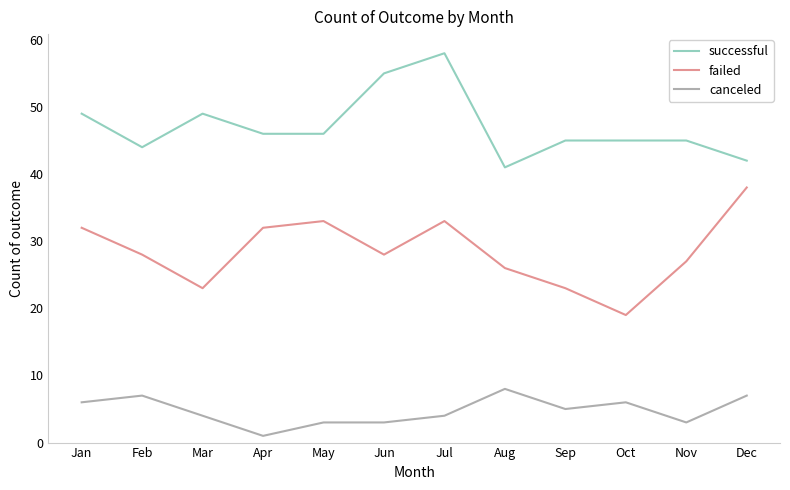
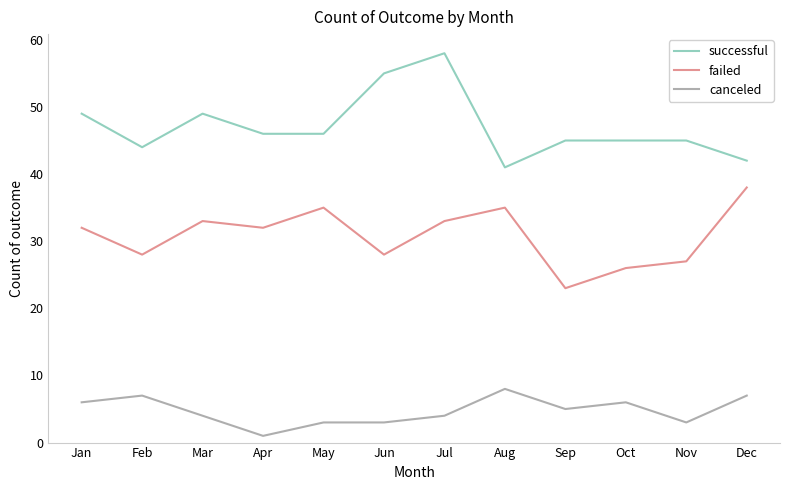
failed, Mar: 23 -> 33
failed, May: 33 -> 35
failed, Aug: 26 -> 35
failed, Oct: 19 -> 26
